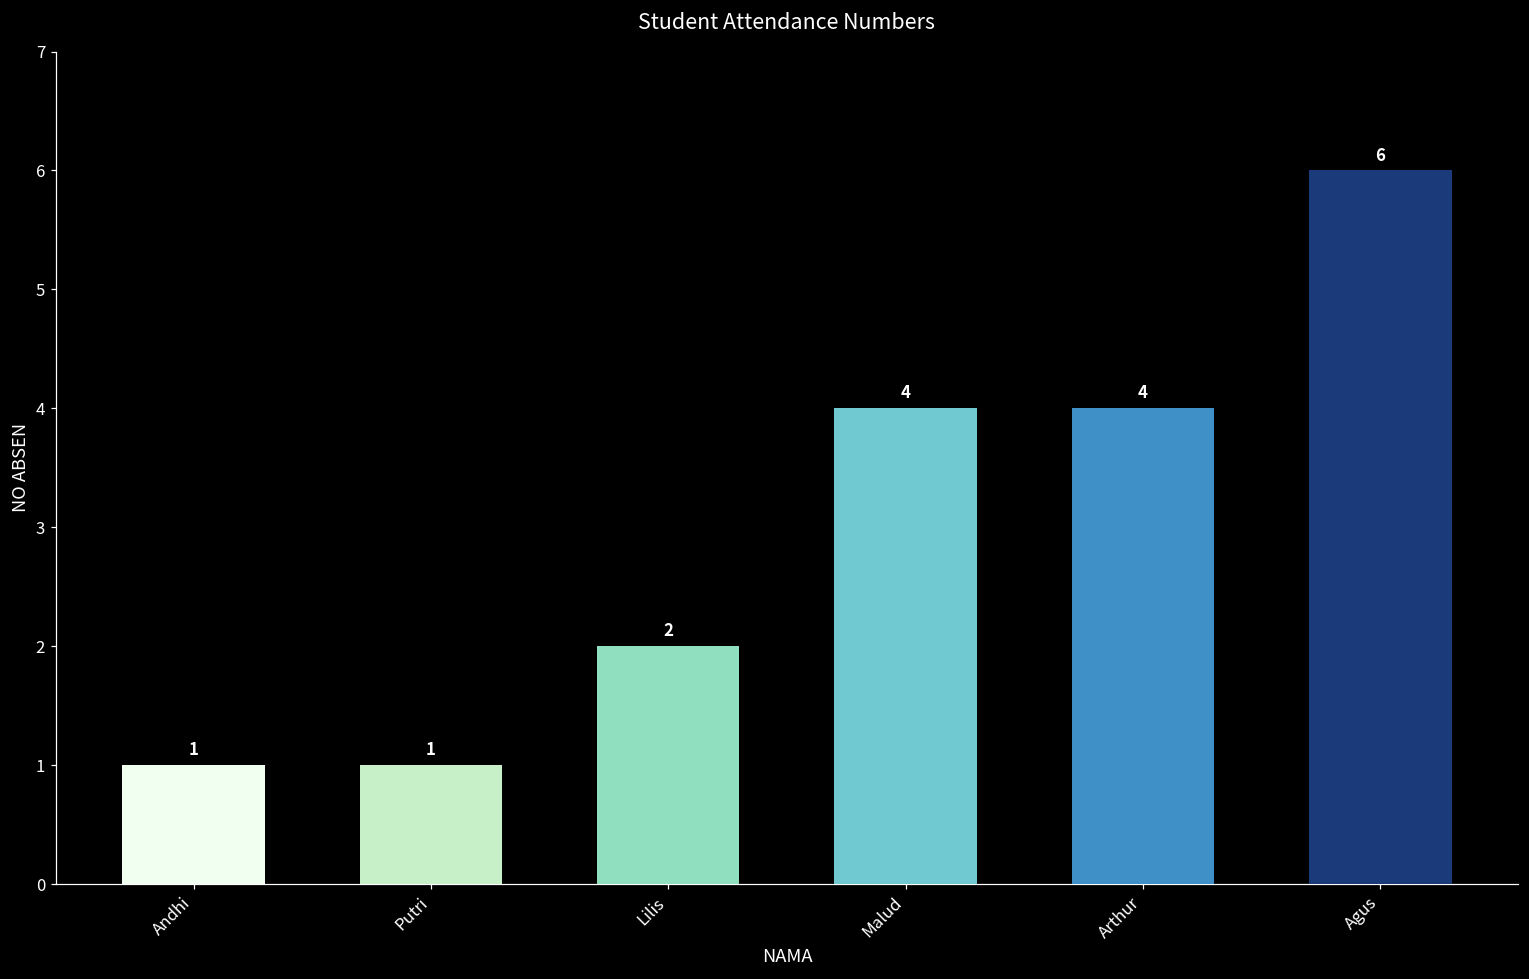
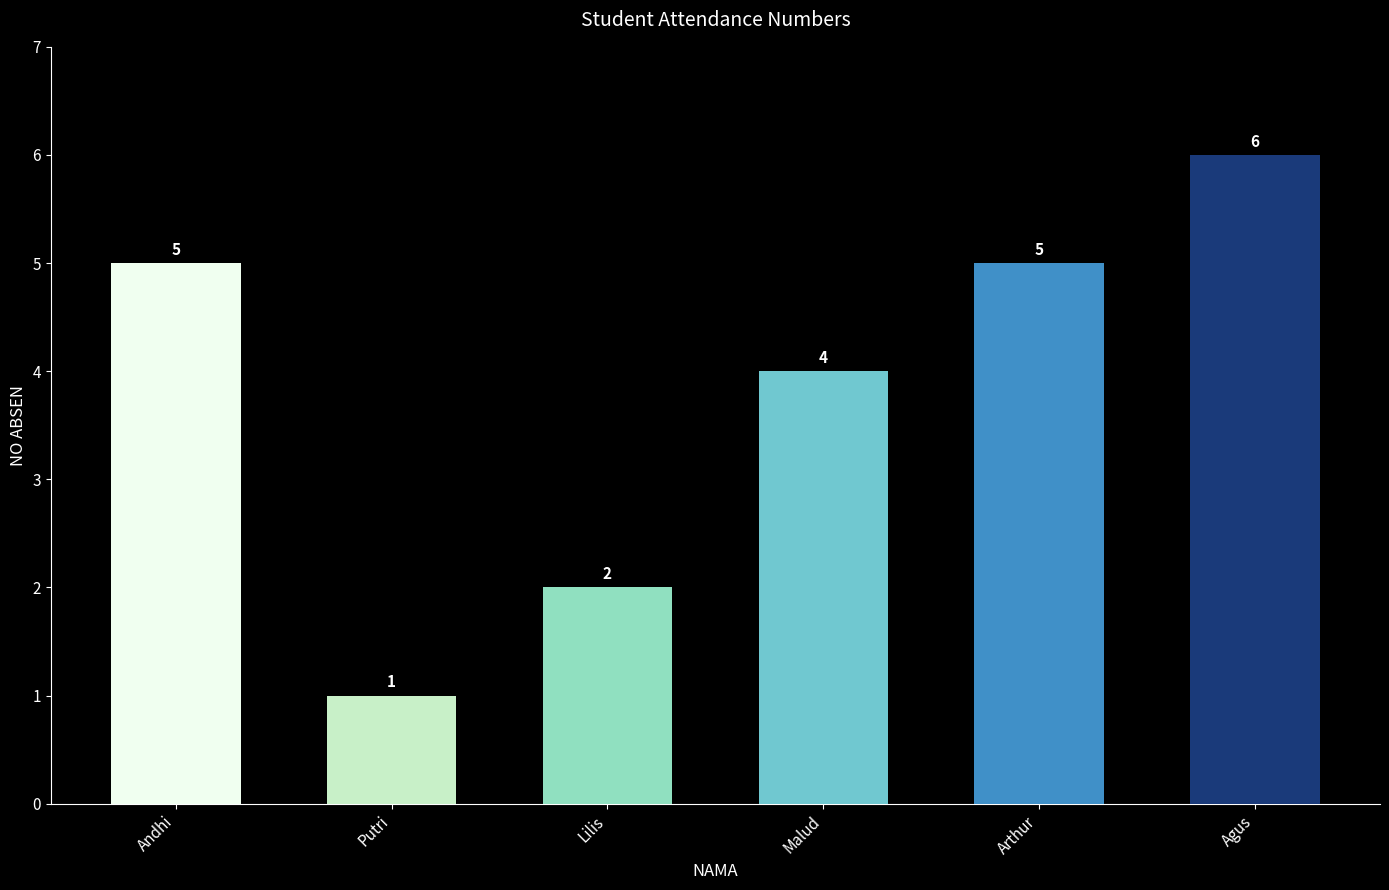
Andhi: 1 -> 5
Arthur: 4 -> 5
